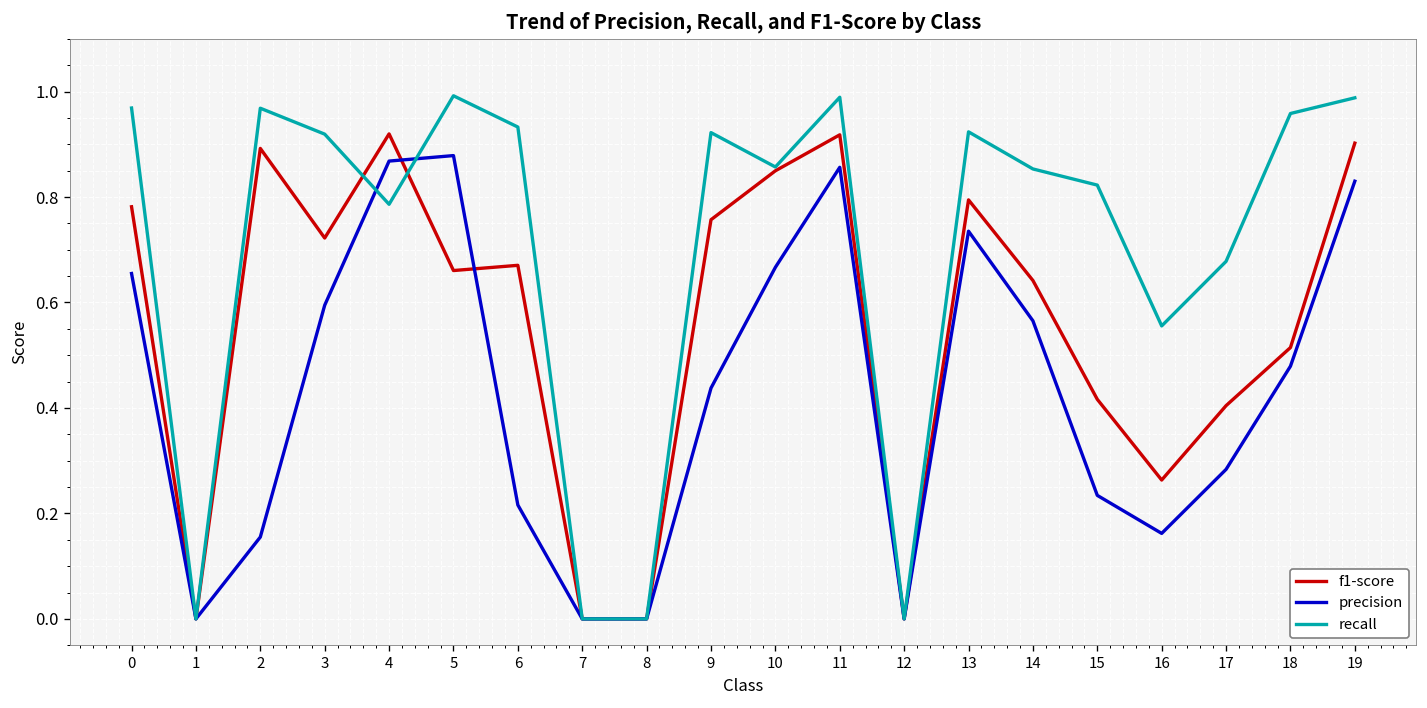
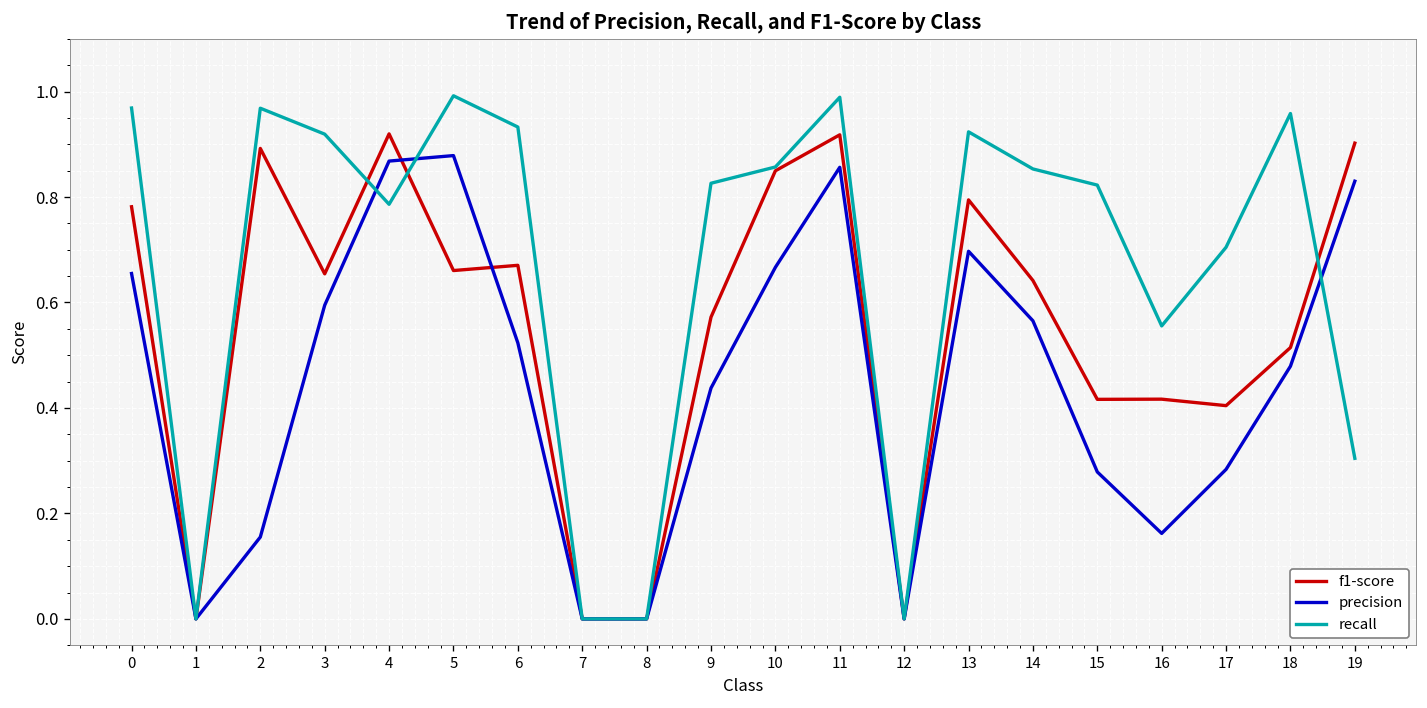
f1-score, 3: 0.72 -> 0.65
precision, 6: 0.22 -> 0.52
f1-score, 9: 0.76 -> 0.57
recall, 9: 0.92 -> 0.83
precision, 13: 0.74 -> 0.70
precision, 15: 0.23 -> 0.28
f1-score, 16: 0.26 -> 0.42
recall, 17: 0.68 -> 0.70
recall, 19: 0.99 -> 0.30
